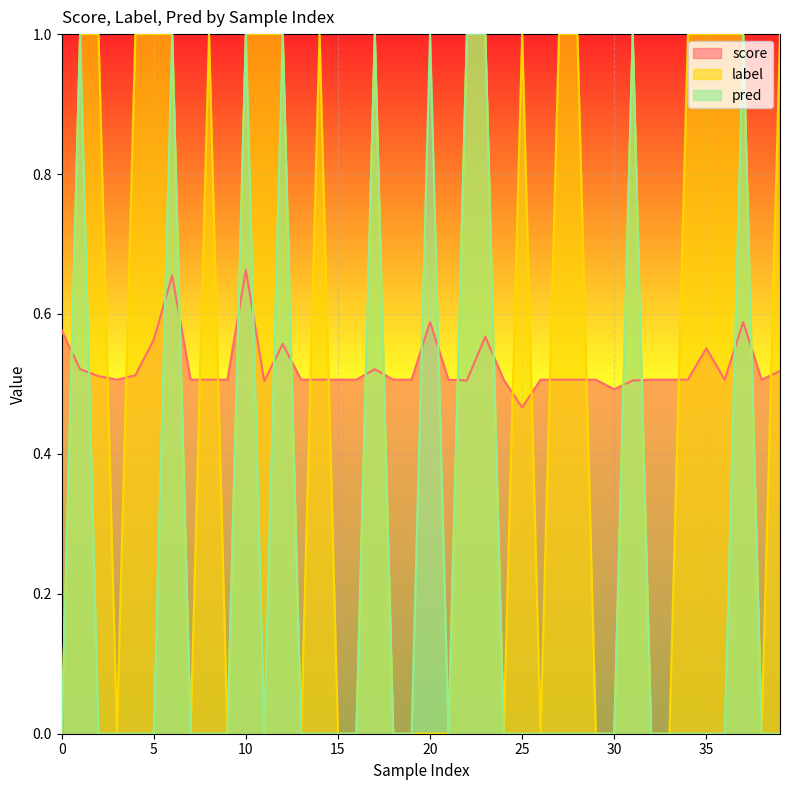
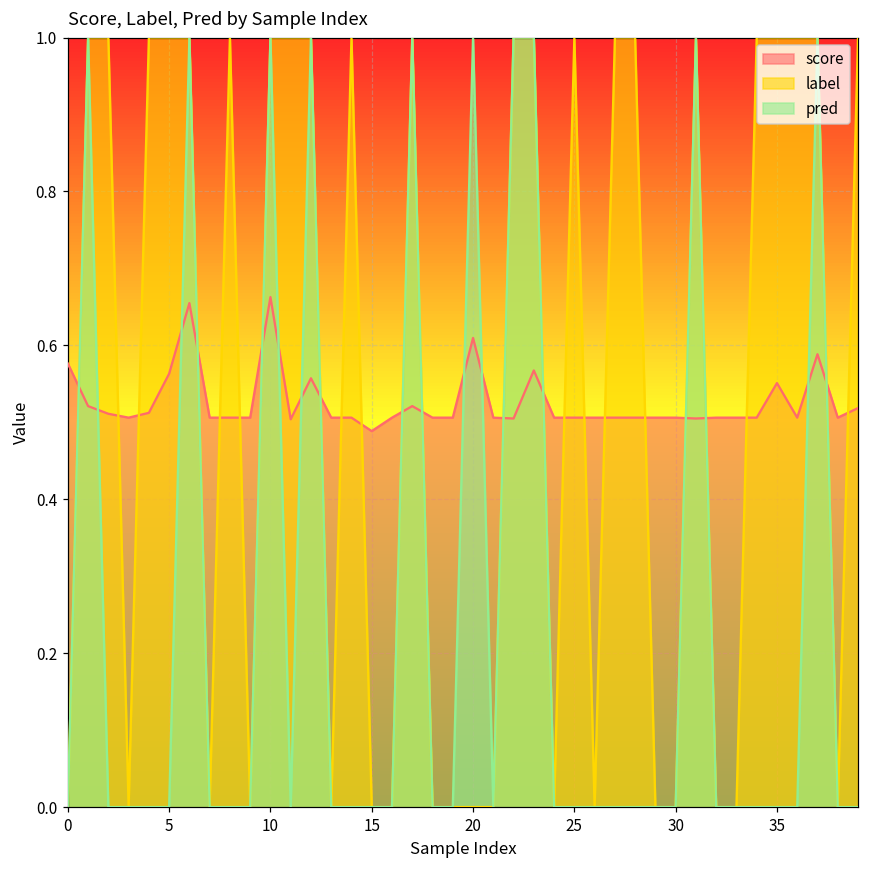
score, 15: 0.51 -> 0.49
score, 20: 0.59 -> 0.61
score, 25: 0.47 -> 0.51
score, 30: 0.49 -> 0.51
